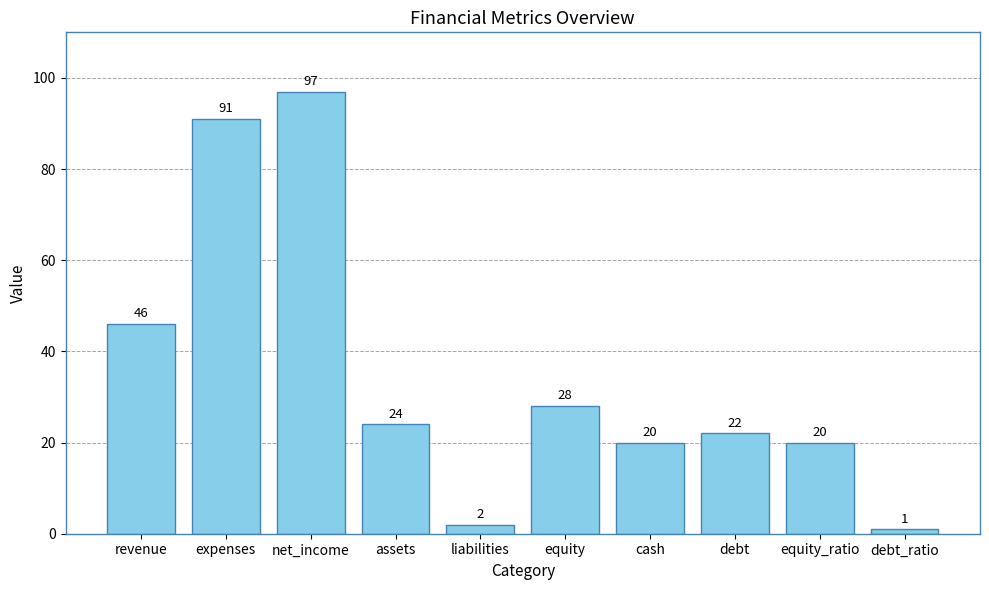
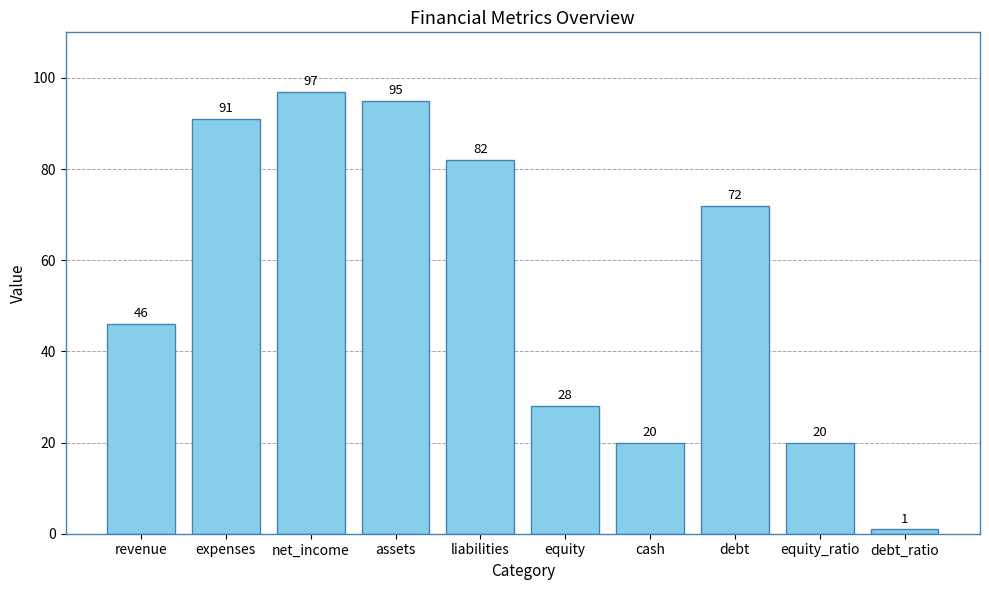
assets: 24 -> 95
liabilities: 2 -> 82
debt: 22 -> 72
